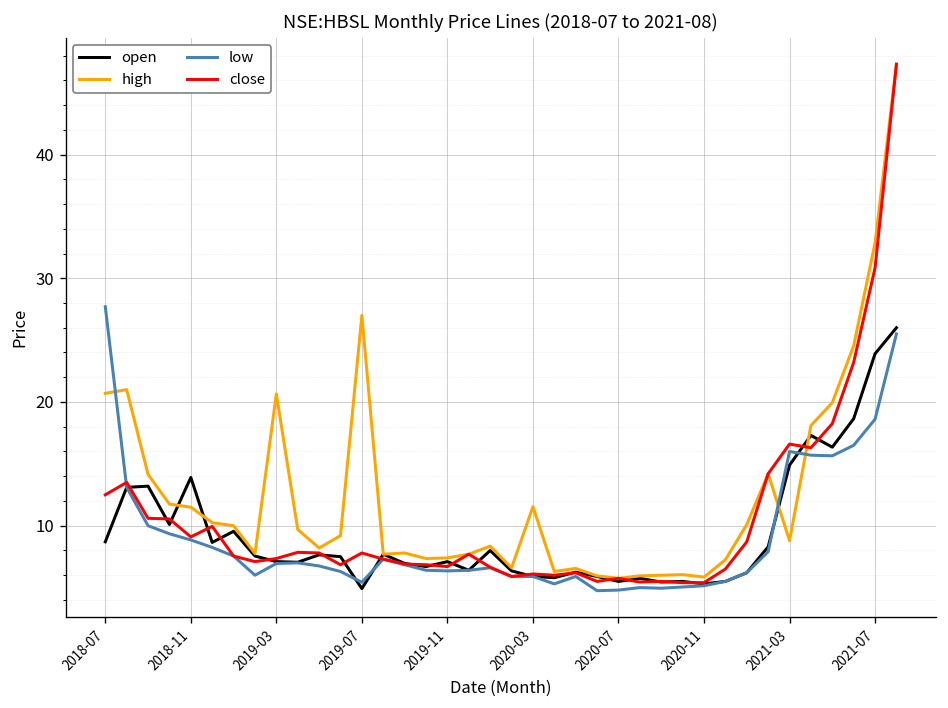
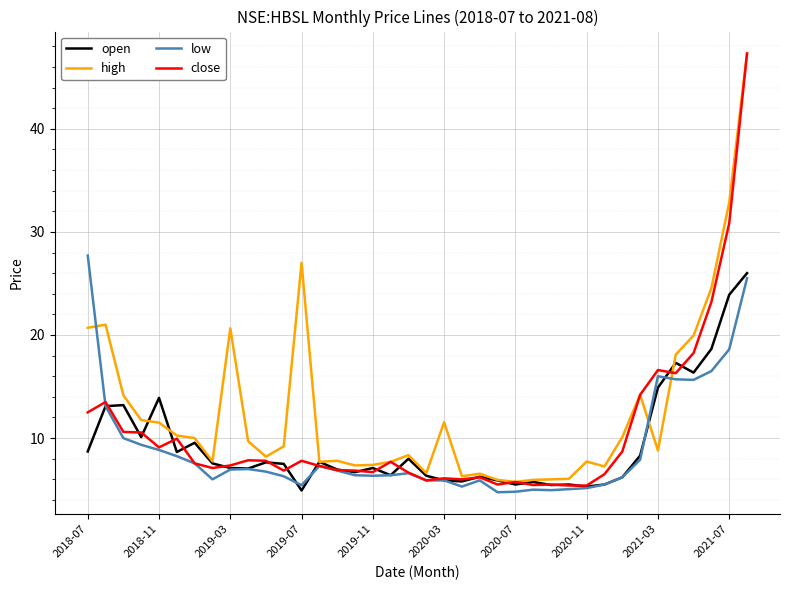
high, 2020-11: 5.9 -> 7.7
